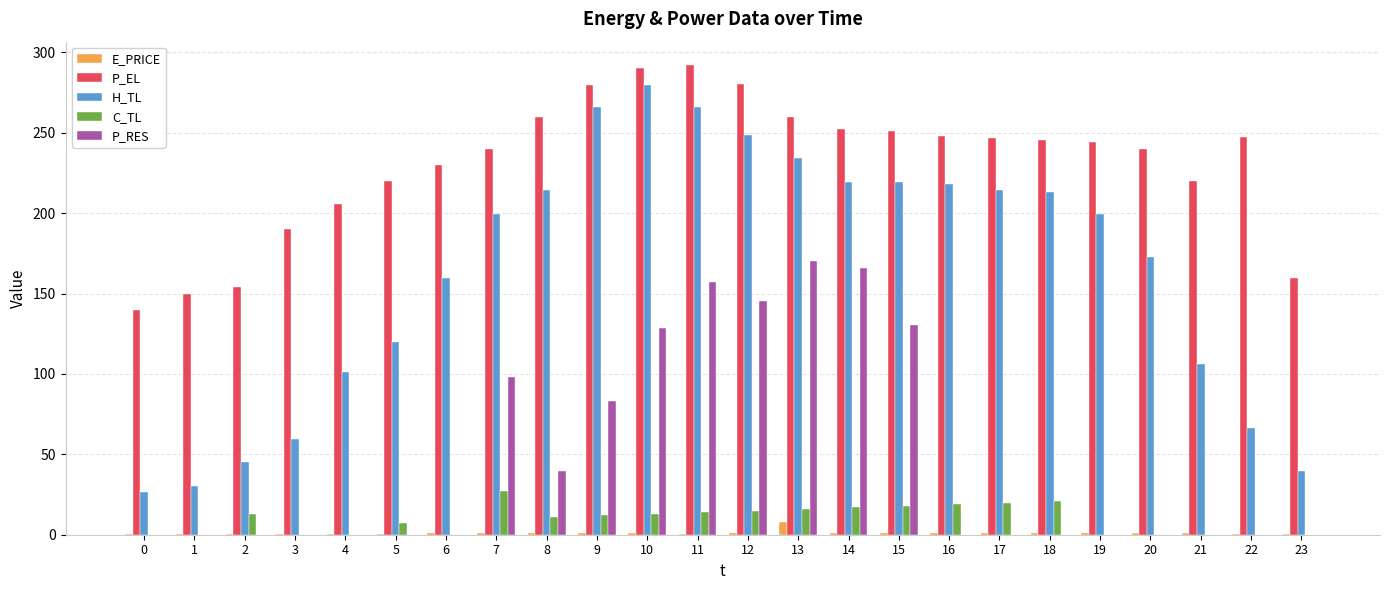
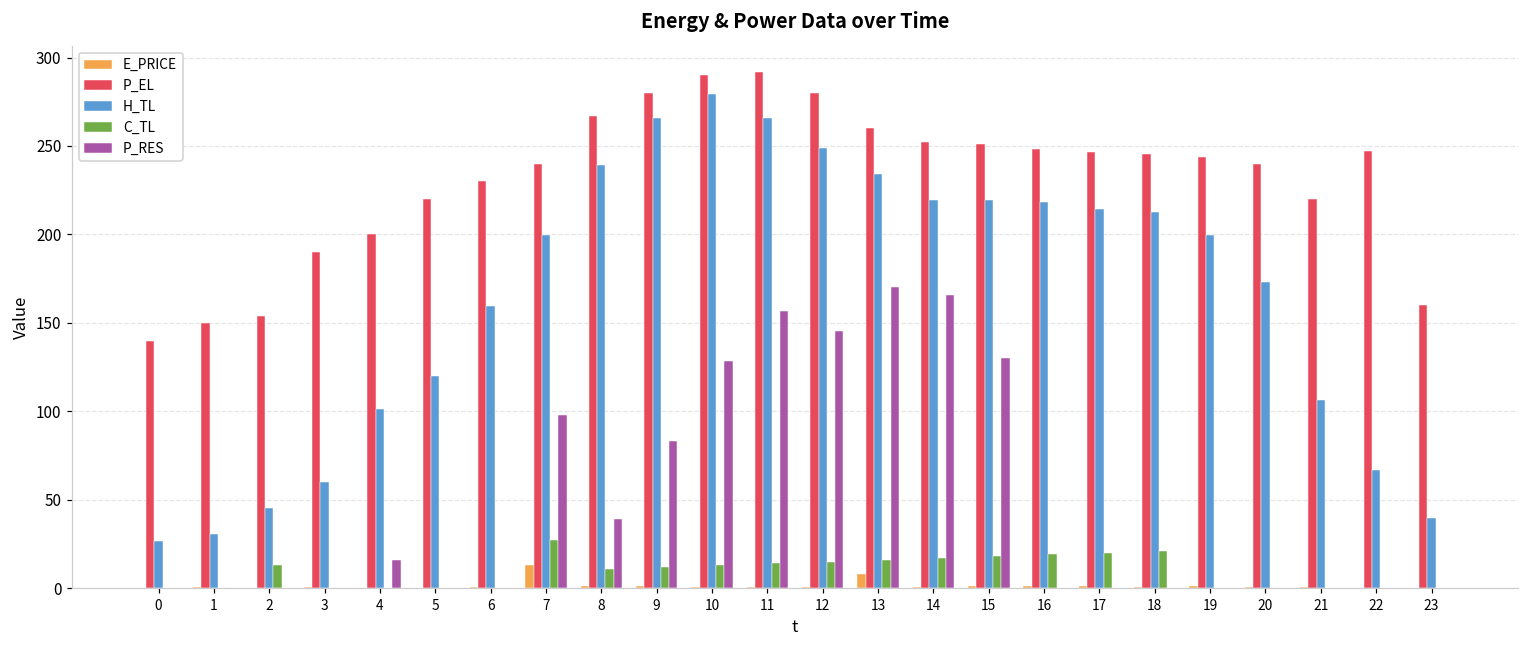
P_EL, 4: 206 -> 200
P_RES, 4: 0 -> 16
C_TL, 5: 7 -> 0
E_PRICE, 7: 1 -> 13
P_EL, 8: 260 -> 267
H_TL, 8: 214 -> 239
